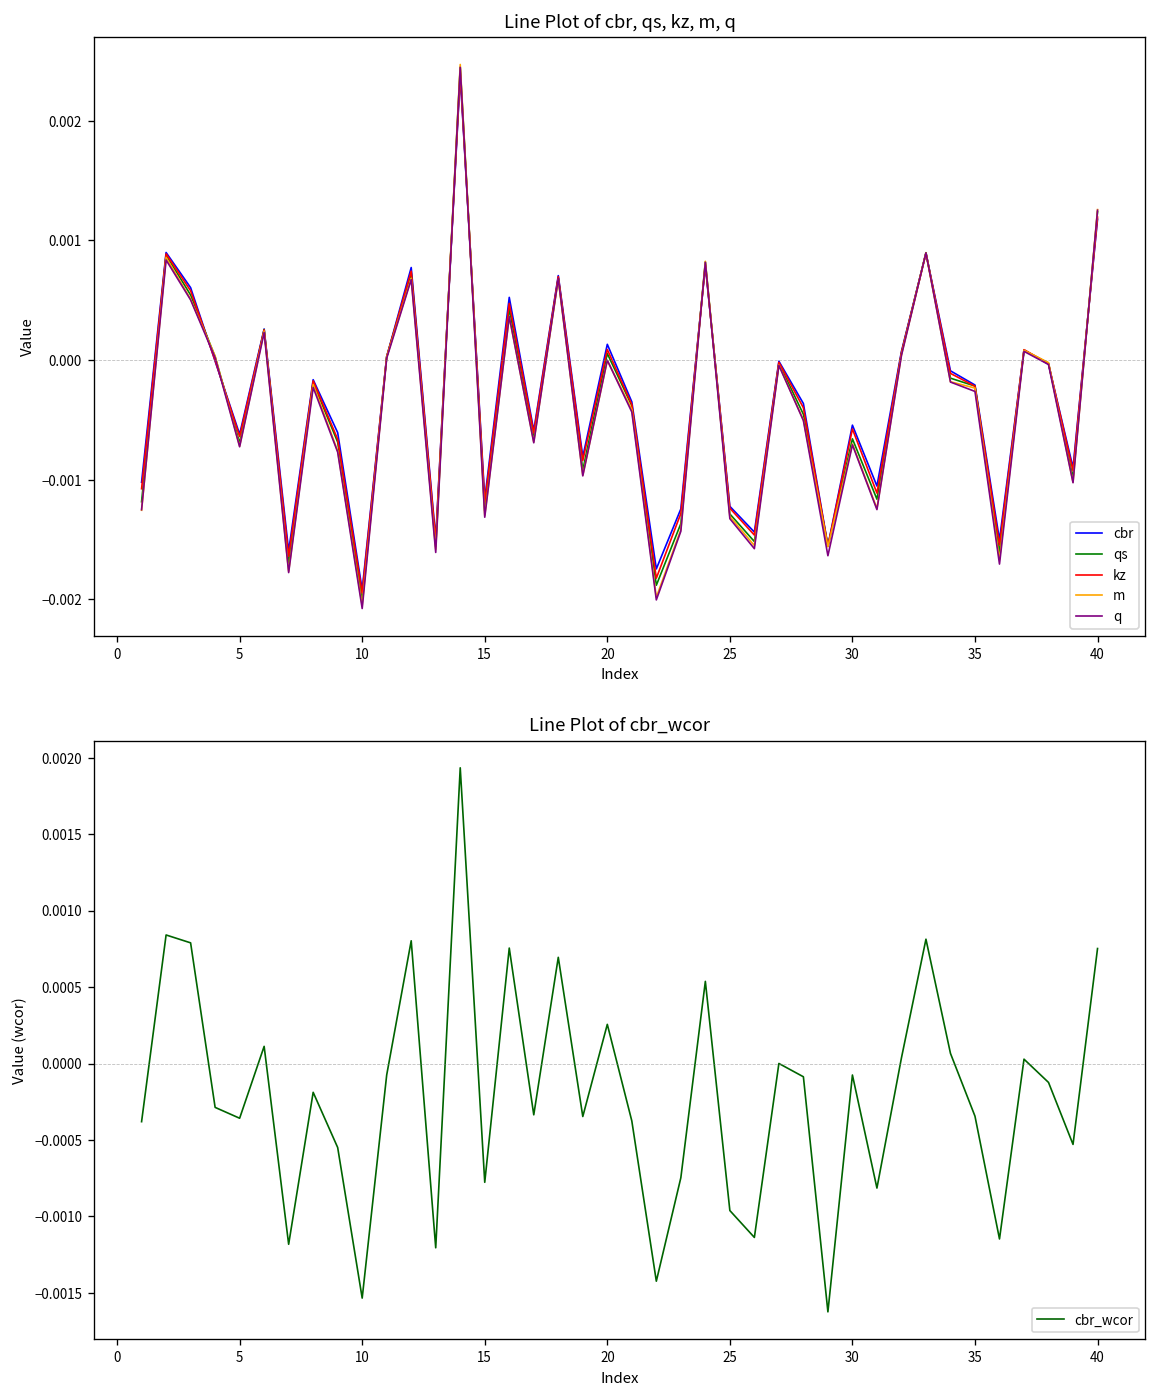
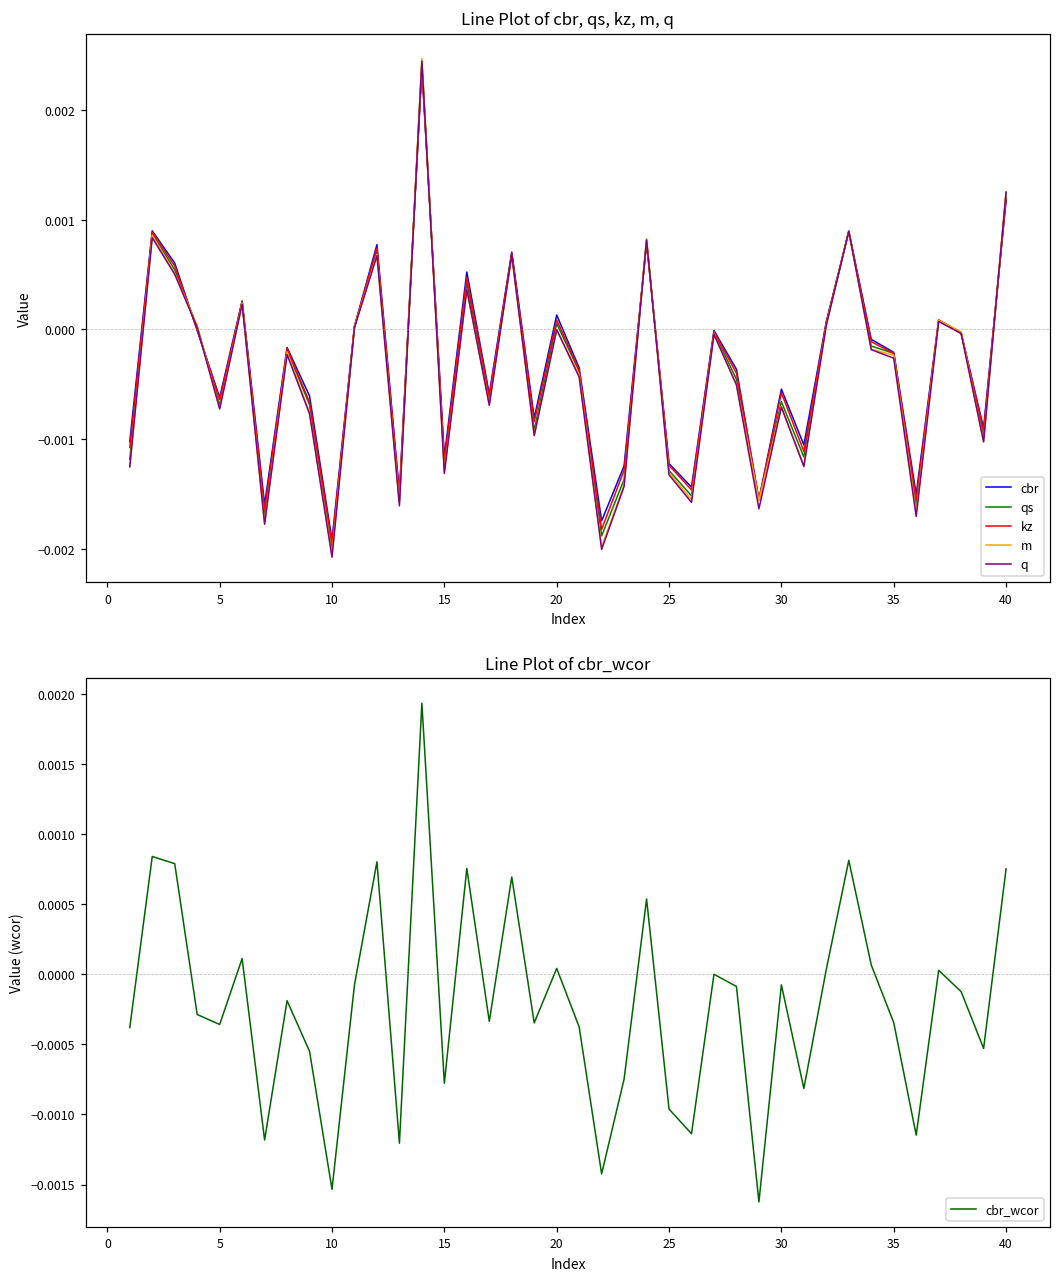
Line Plot of cbr_wcor, 20: 0.00026 -> 0.00004
